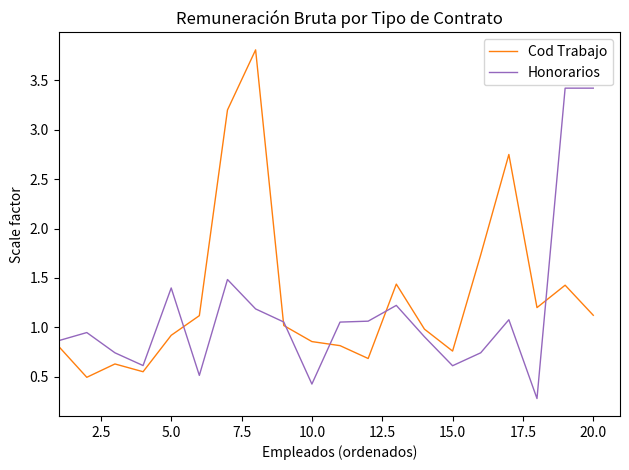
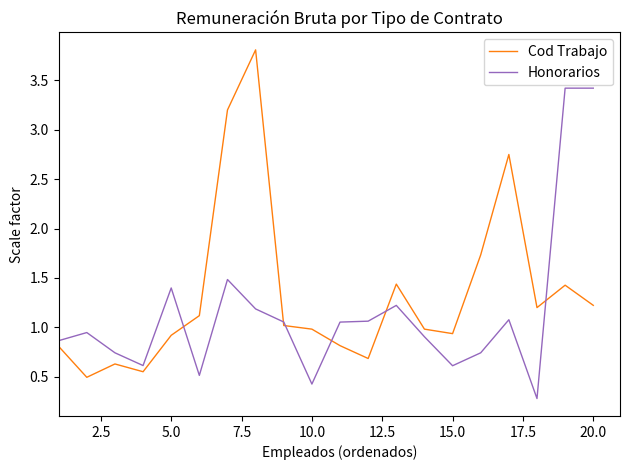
Cod Trabajo, 10.0: 0.9 -> 1.0
Cod Trabajo, 15.0: 0.8 -> 0.9
Cod Trabajo, 20.0: 1.1 -> 1.2
